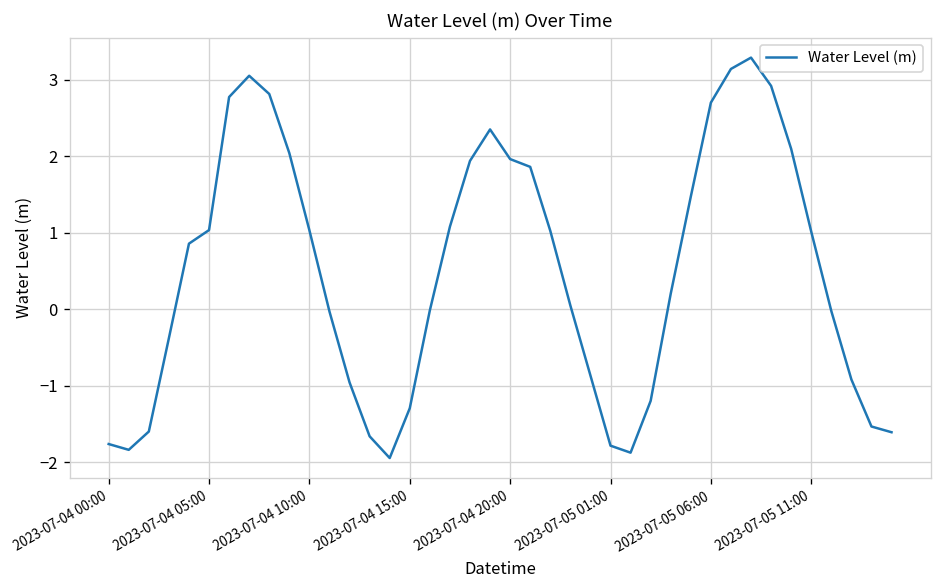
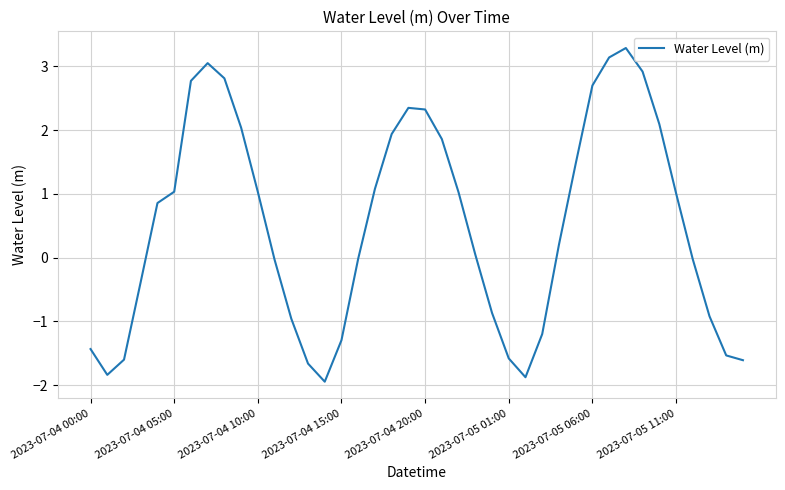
2023-07-04 00:00: -1.8 -> -1.4
2023-07-04 20:00: 2.0 -> 2.3
2023-07-05 01:00: -1.8 -> -1.6
